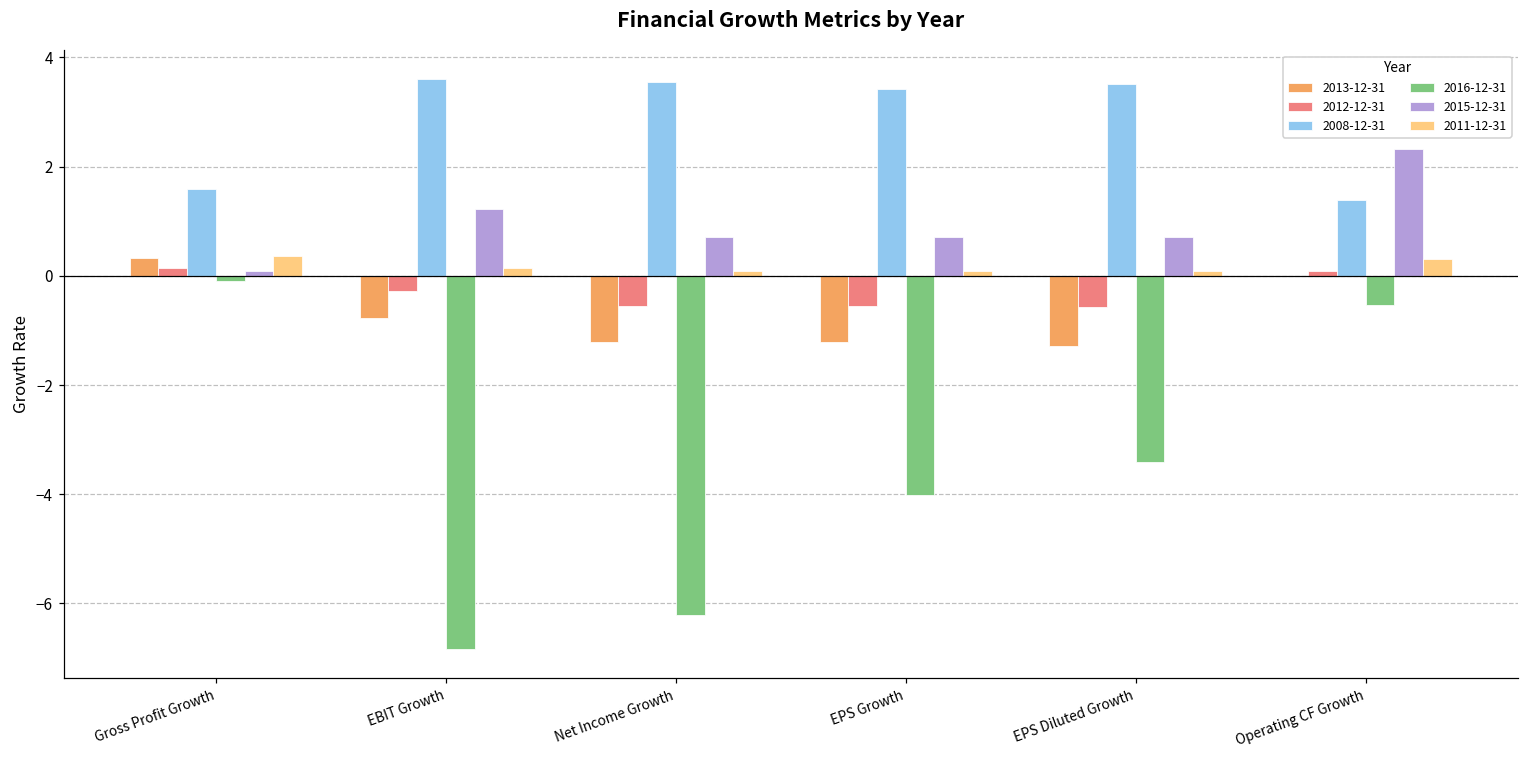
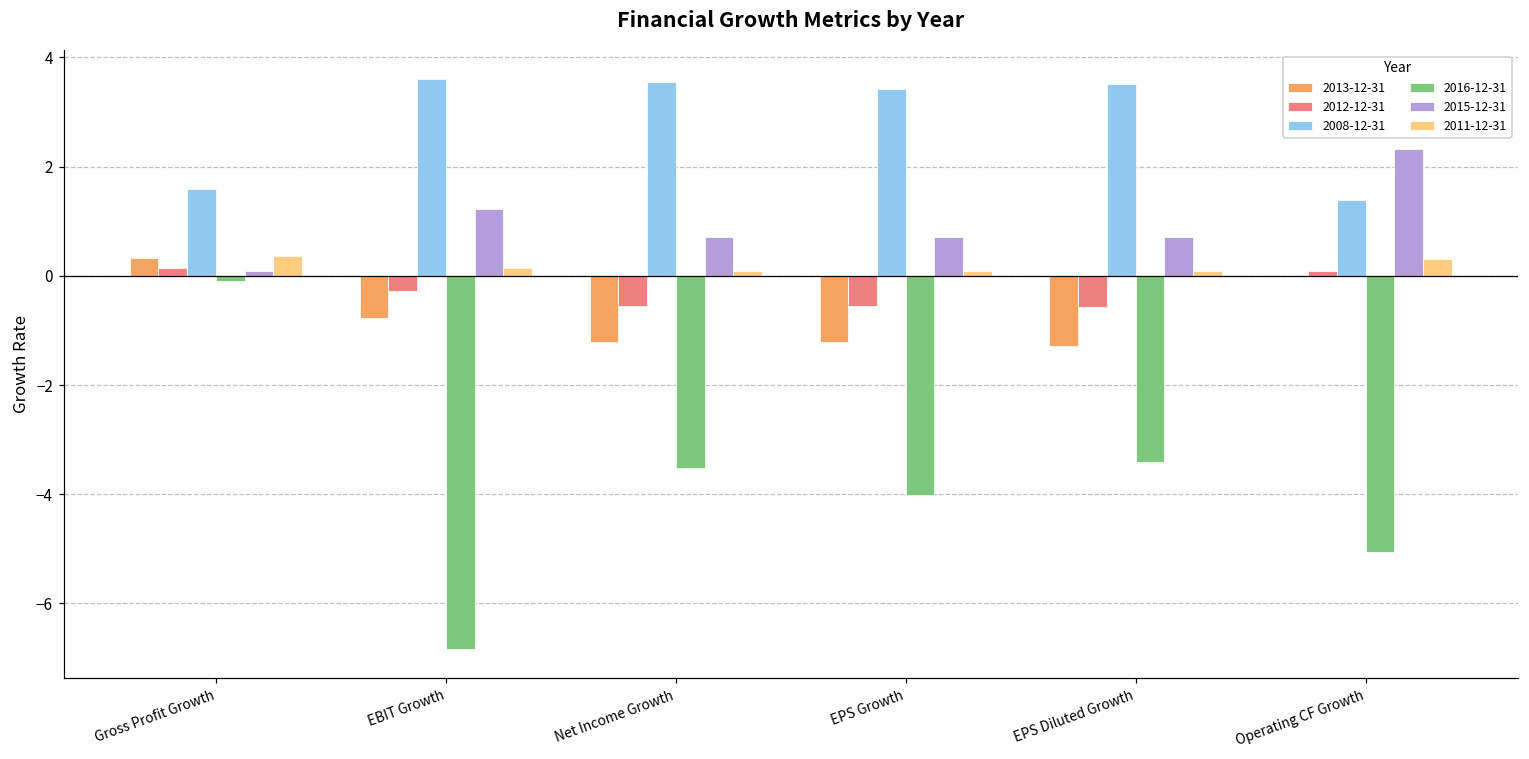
2016-12-31, Net Income Growth: -6.2 -> -3.5
2016-12-31, Operating CF Growth: -0.5 -> -5.1
